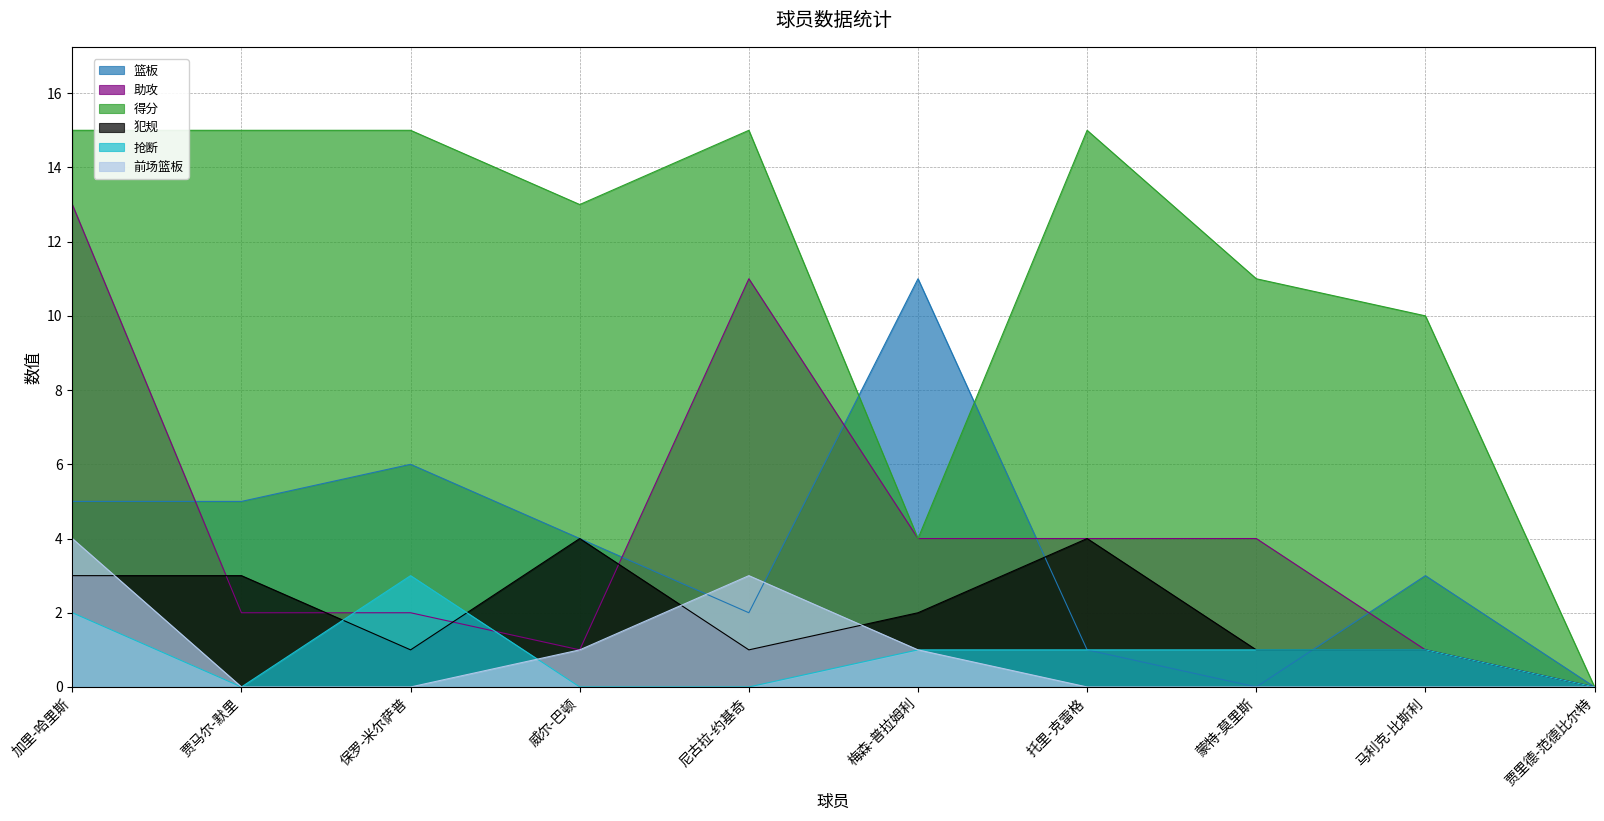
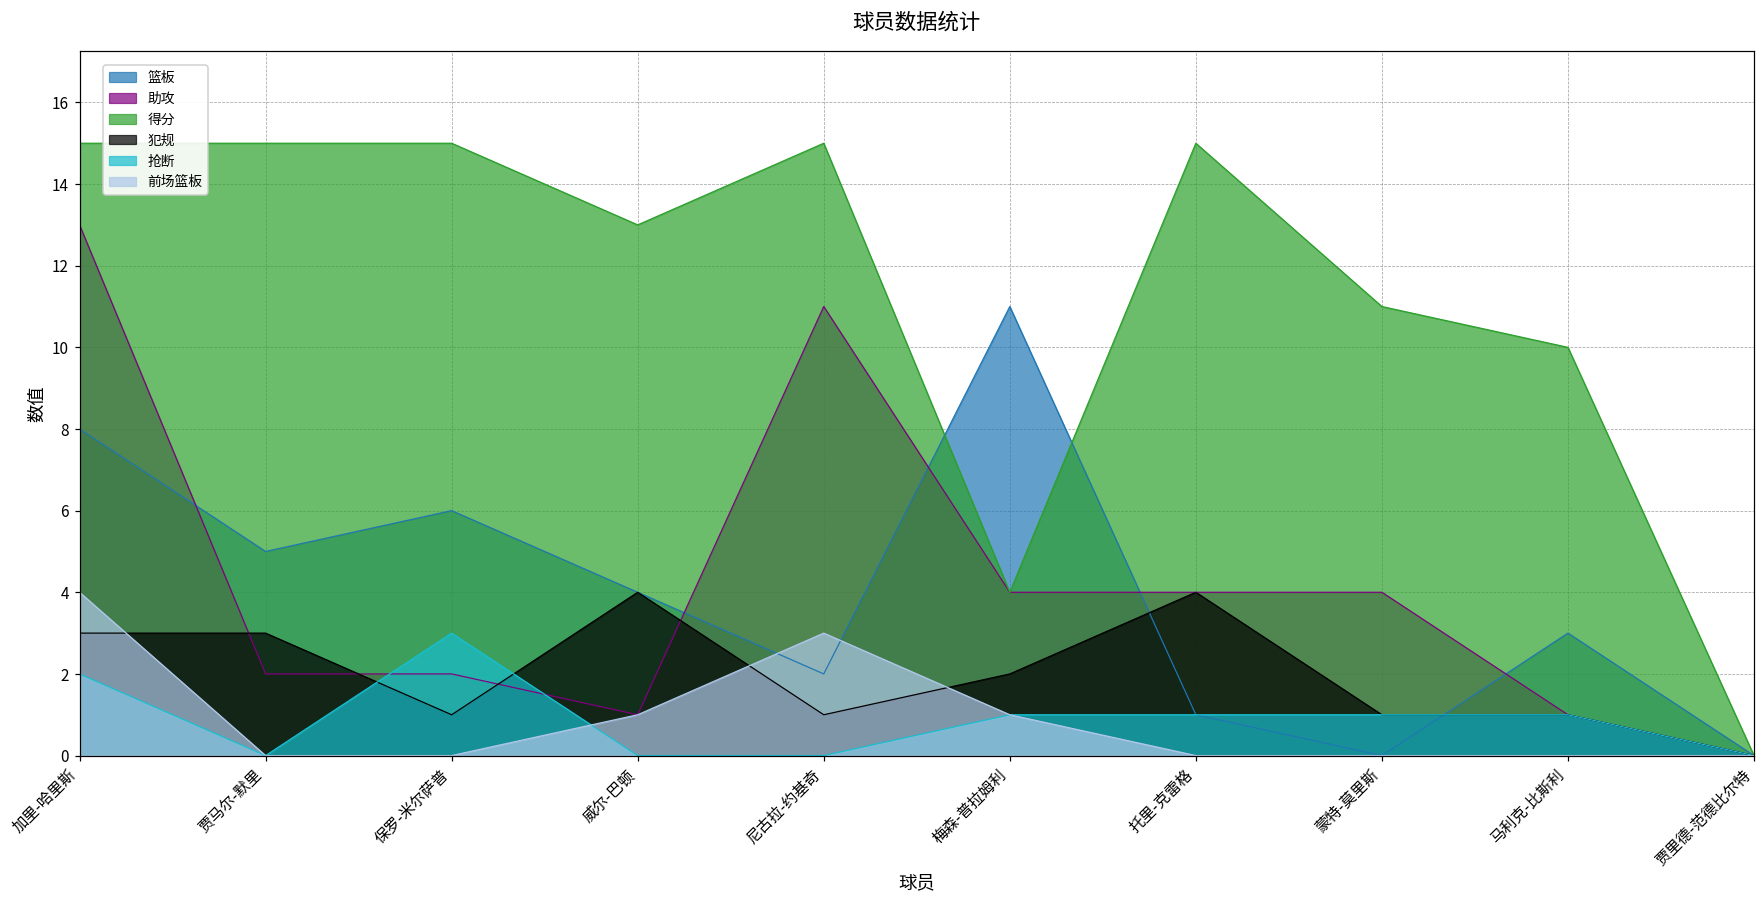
篮板, 加里-哈里斯: 5 -> 8
